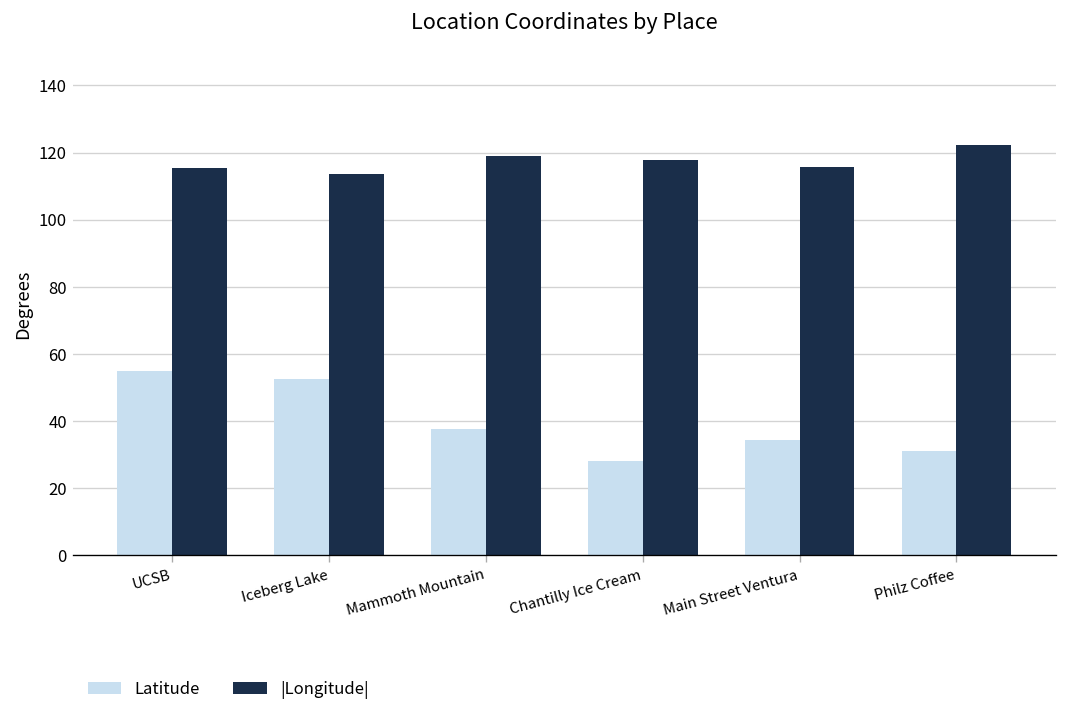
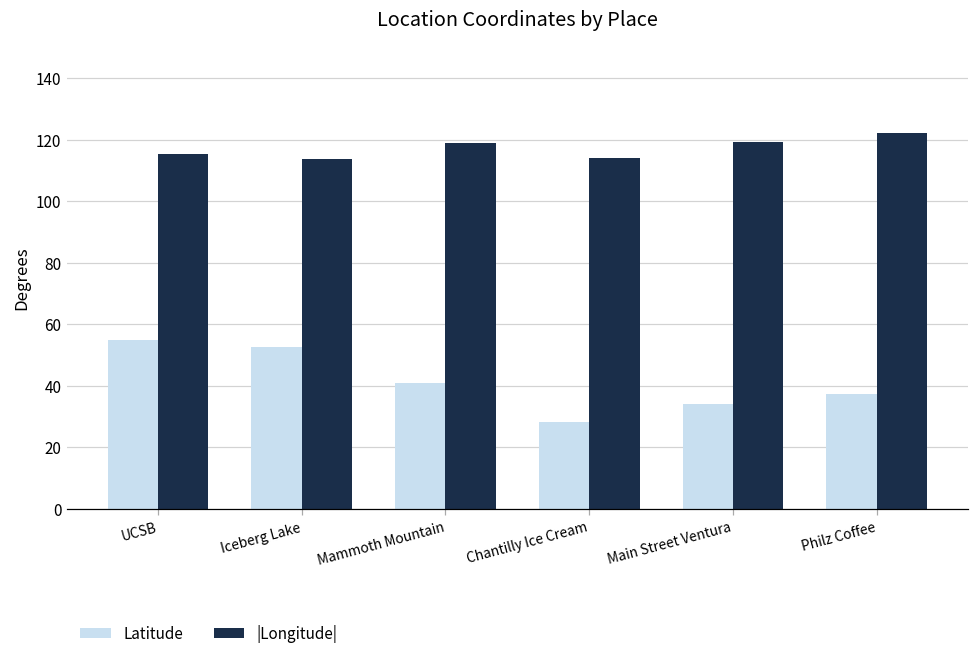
Latitude, Mammoth Mountain: 38 -> 41
|Longitude|, Chantilly Ice Cream: 118 -> 114
|Longitude|, Main Street Ventura: 116 -> 119
Latitude, Philz Coffee: 31 -> 37
